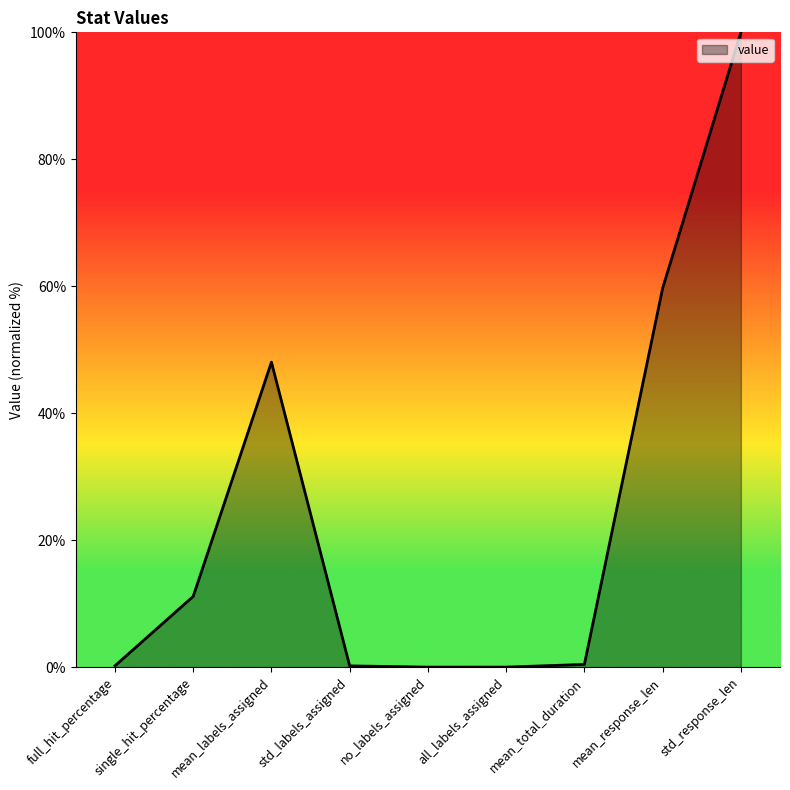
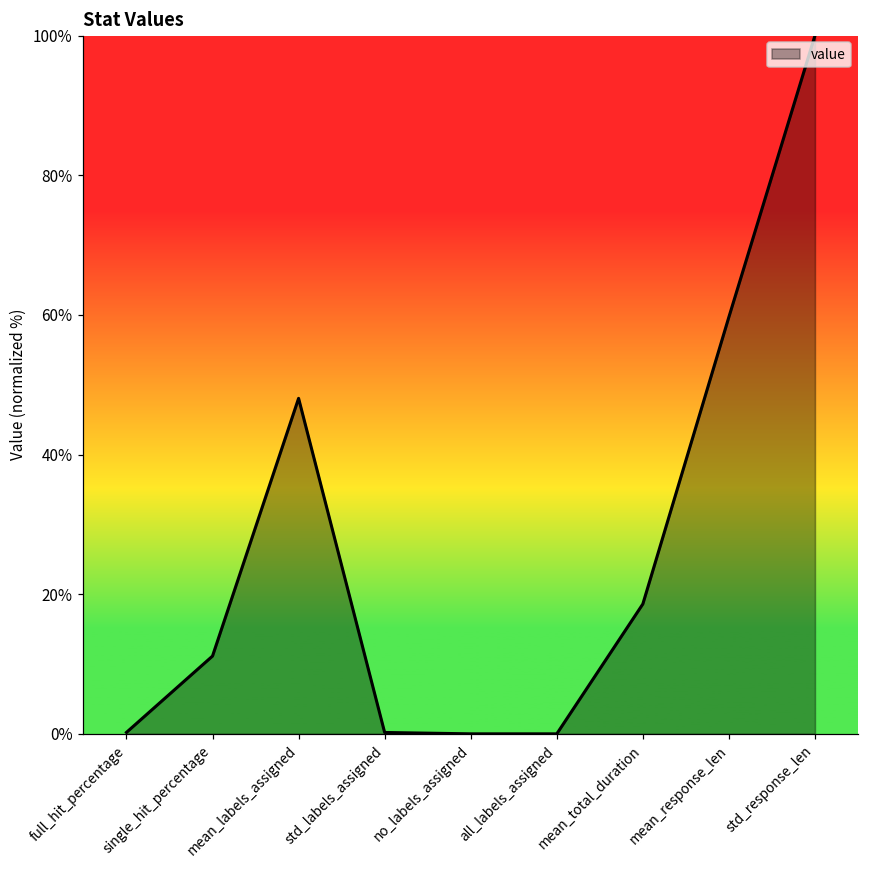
mean_total_duration: 0% -> 19%
